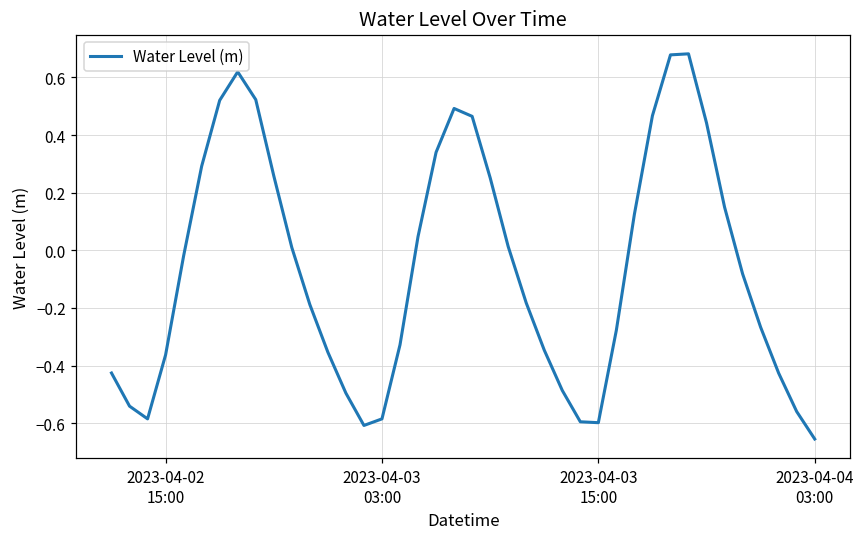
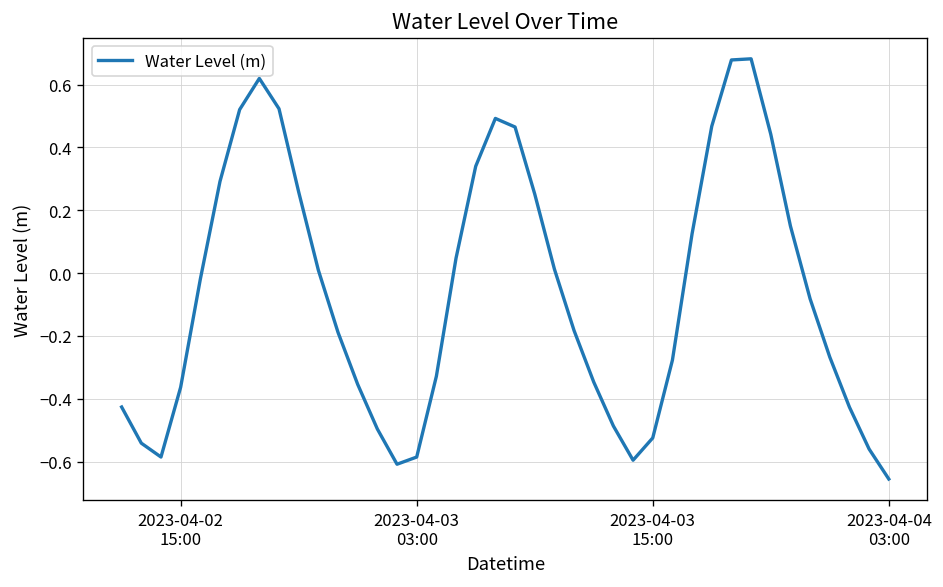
2023-04-03 15:00: -0.60 -> -0.52
